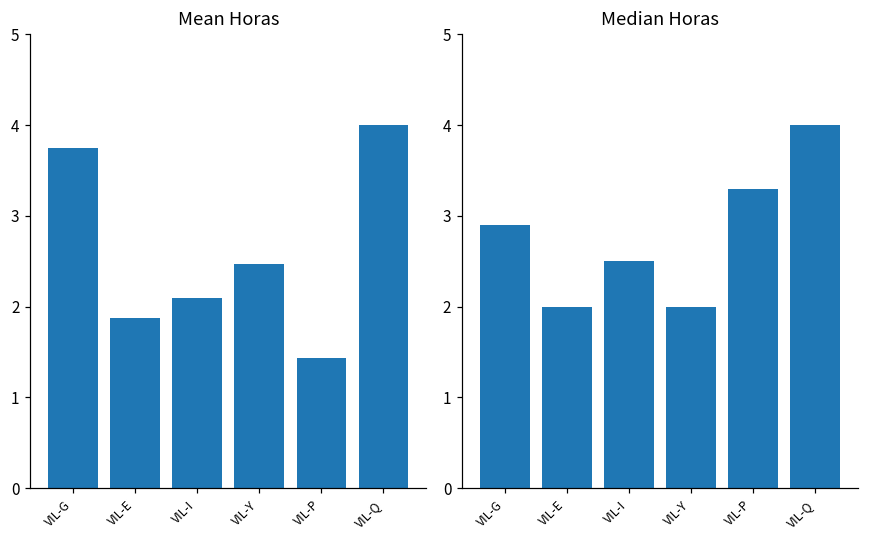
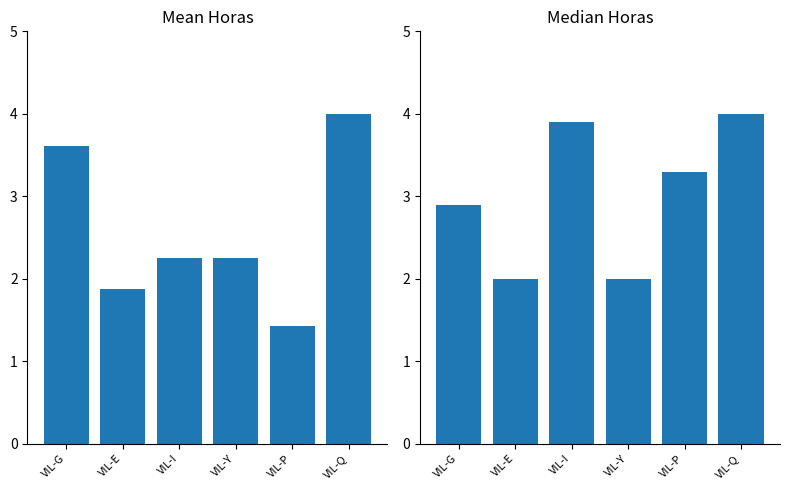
Mean Horas, VIL-G: 3.8 -> 3.6
Mean Horas, VIL-I: 2.1 -> 2.3
Mean Horas, VIL-Y: 2.5 -> 2.3
Median Horas, VIL-I: 2.5 -> 3.9
